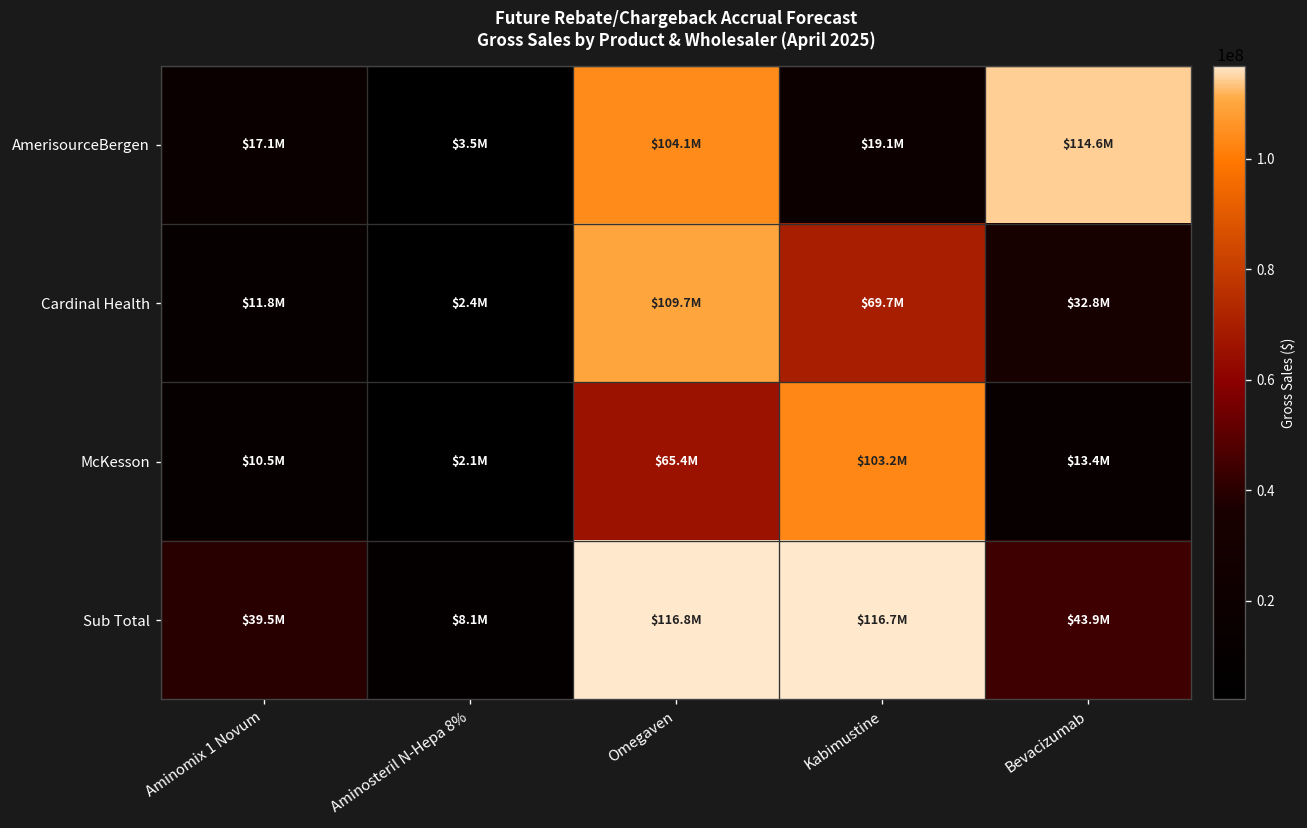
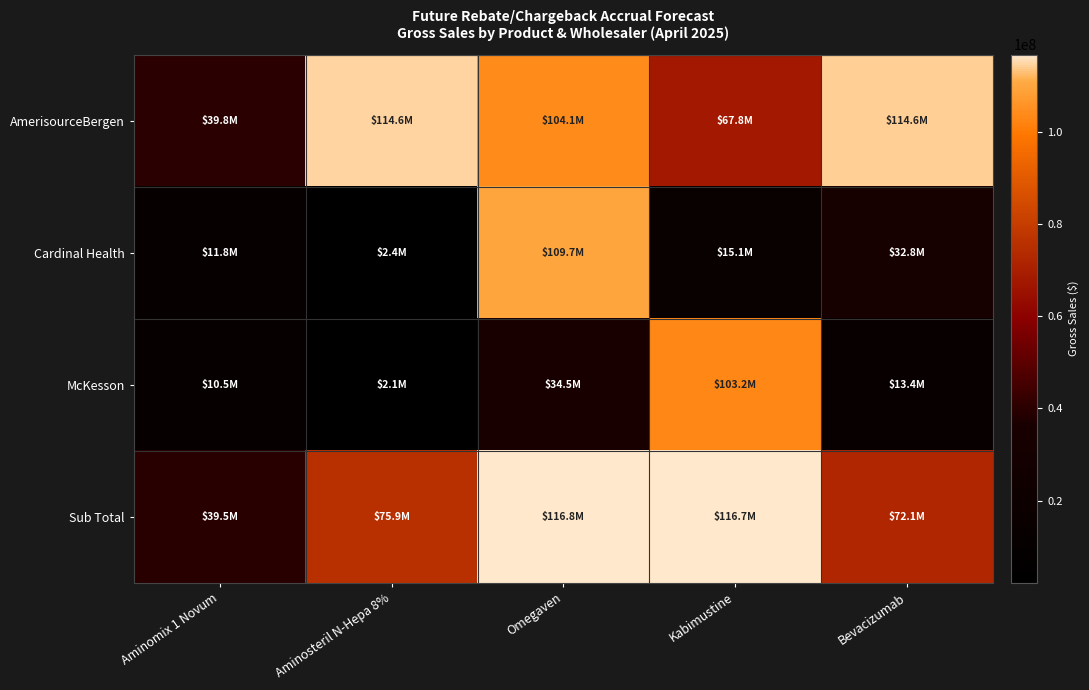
AmerisourceBergen, Aminomix 1 Novum: $17.1M -> $39.8M
AmerisourceBergen, Aminosteril N-Hepa 8%: $3.5M -> $114.6M
AmerisourceBergen, Kabimustine: $19.1M -> $67.8M
Cardinal Health, Kabimustine: $69.7M -> $15.1M
McKesson, Omegaven: $65.4M -> $34.5M
Sub Total, Aminosteril N-Hepa 8%: $8.1M -> $75.9M
Sub Total, Bevacizumab: $43.9M -> $72.1M
